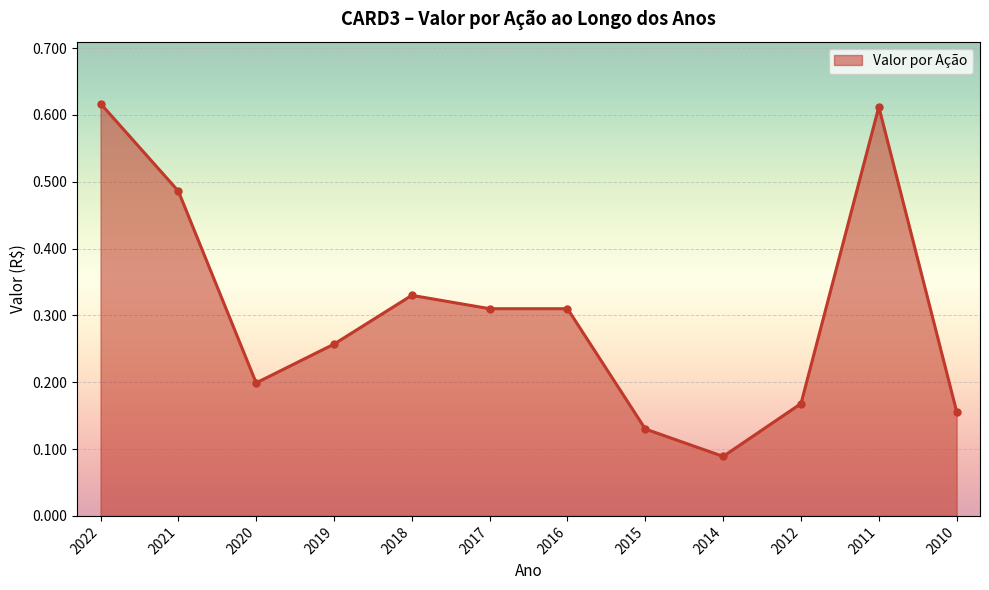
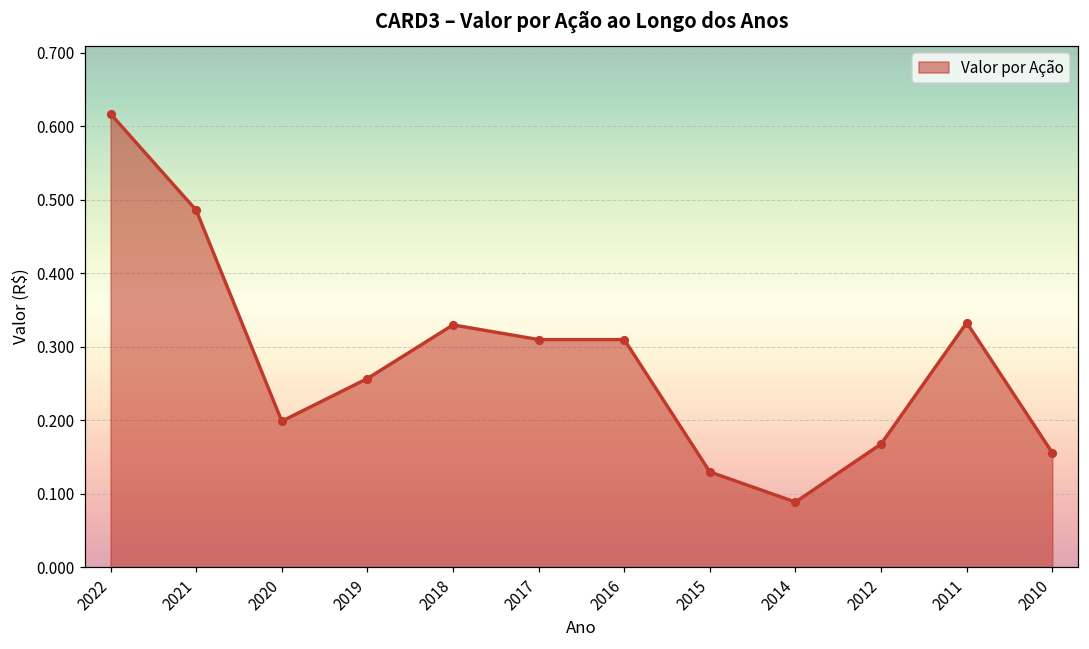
2011: 0.61 -> 0.33
